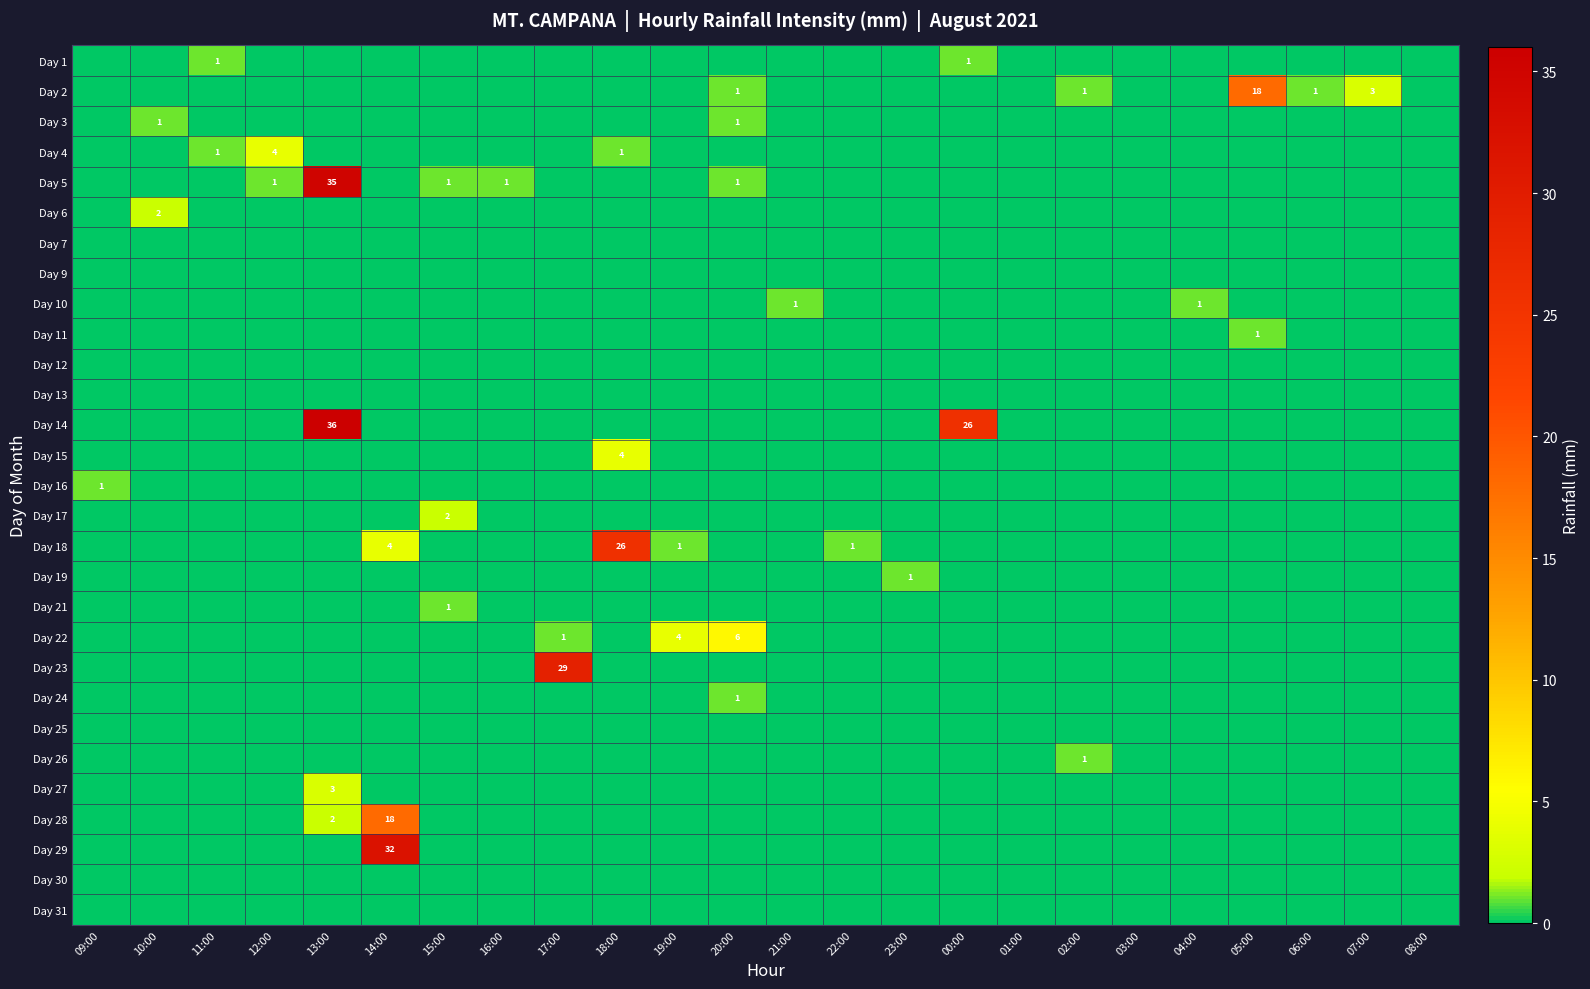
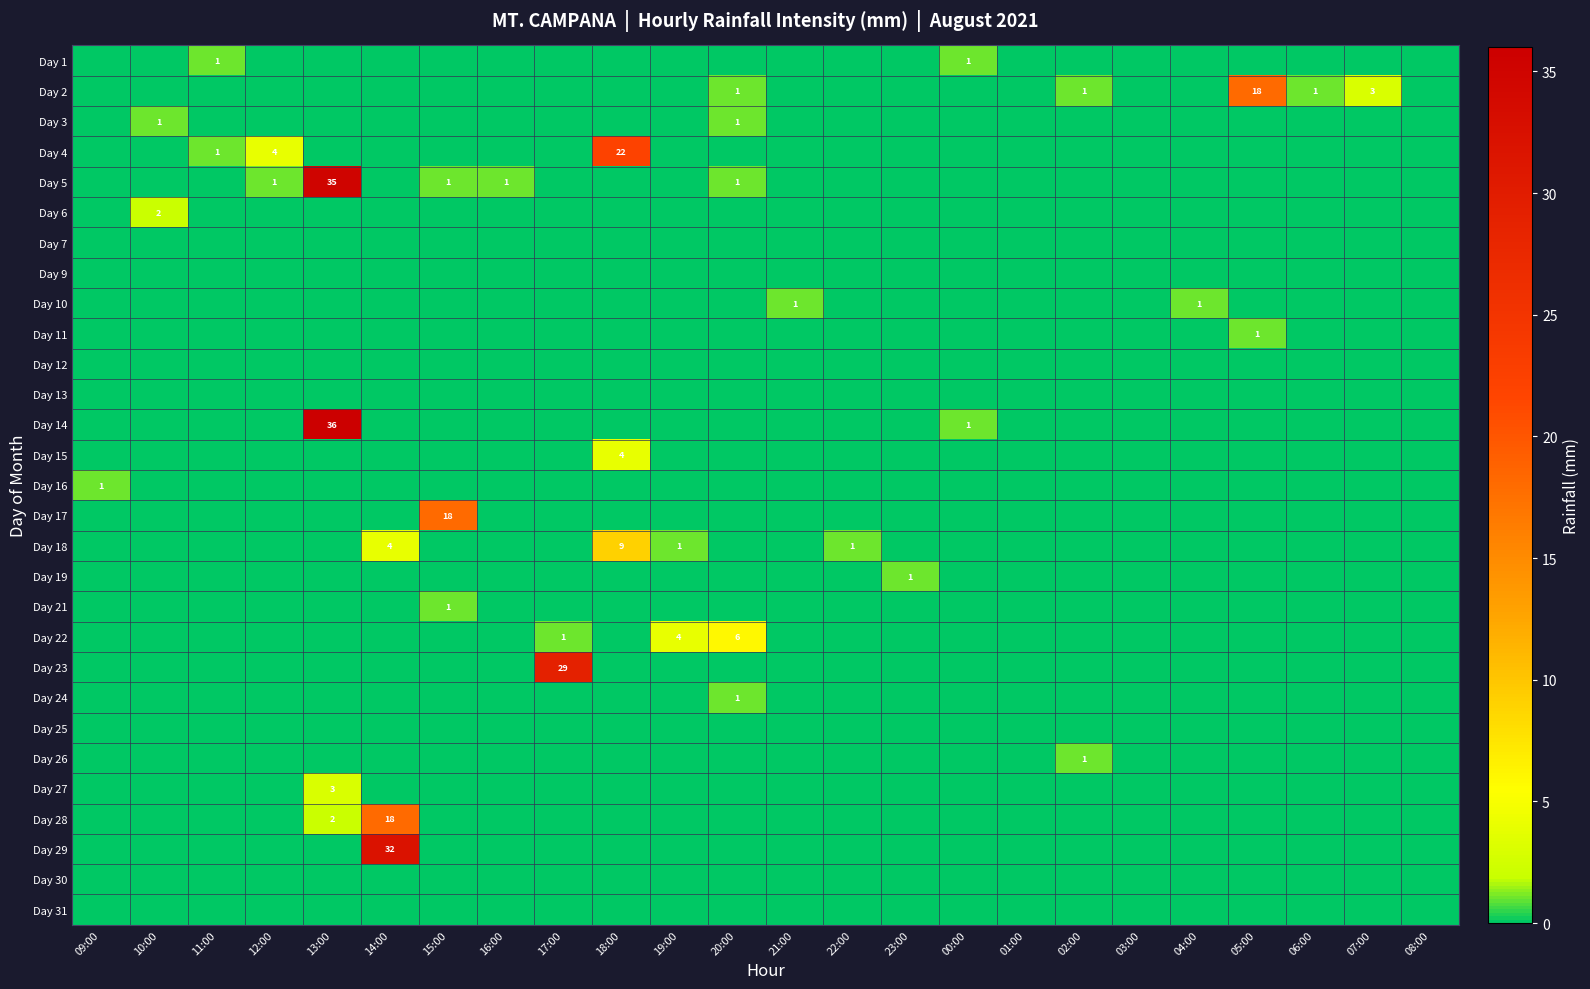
Day 4, 18:00: 1 -> 22
Day 14, 00:00: 26 -> 1
Day 17, 15:00: 2 -> 18
Day 18, 18:00: 26 -> 9
